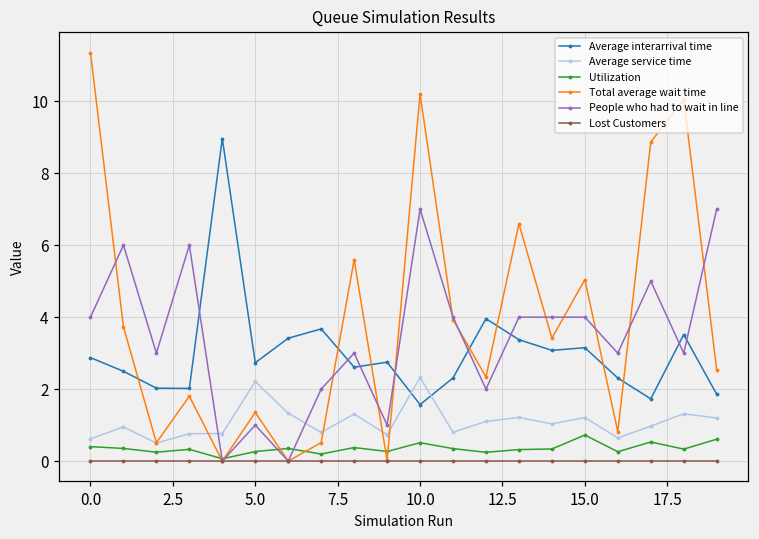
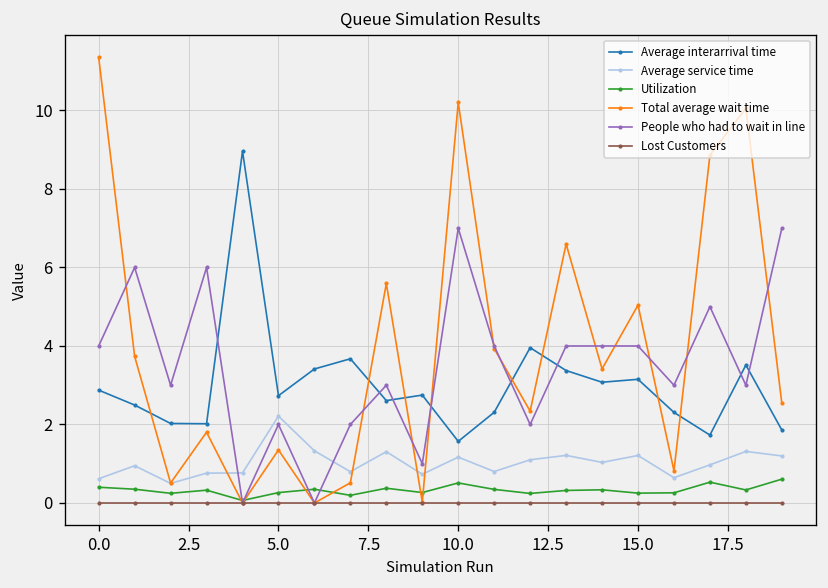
People who had to wait in line, 5.0: 1 -> 2
Average service time, 10.0: 2.3 -> 1.2
Utilization, 15.0: 0.7 -> 0.3
